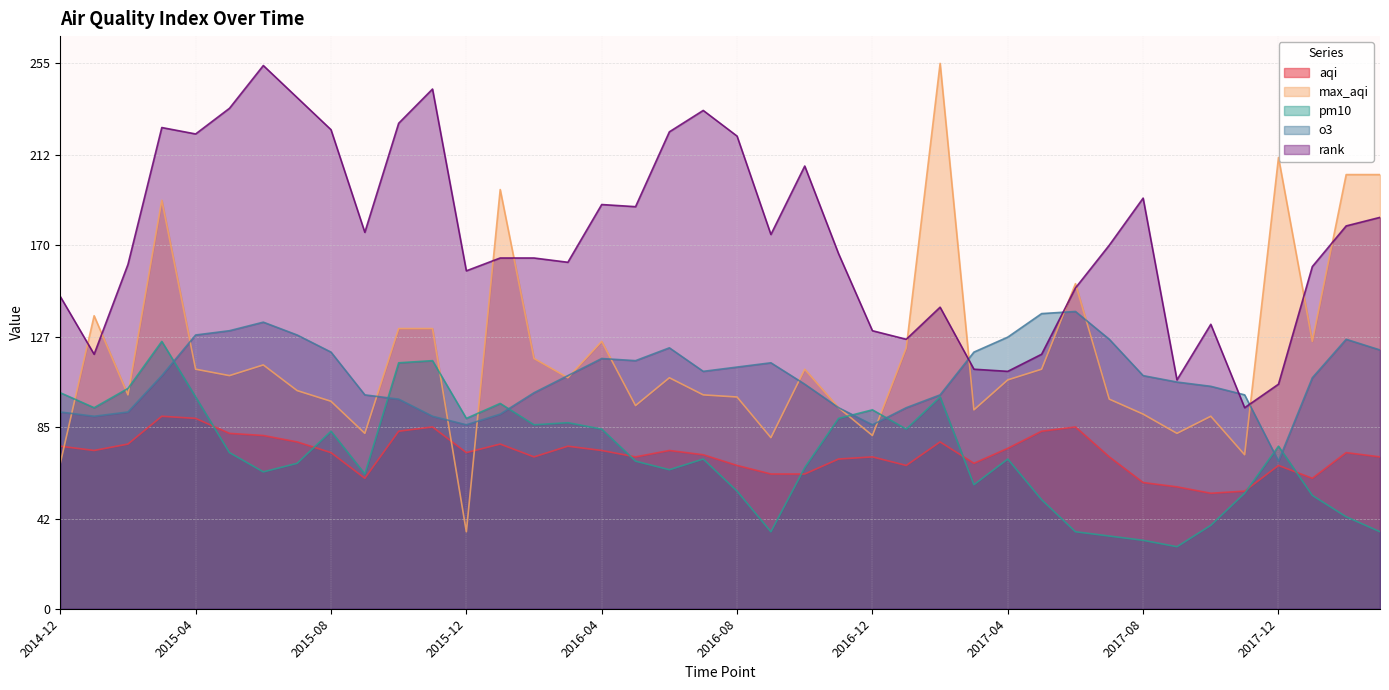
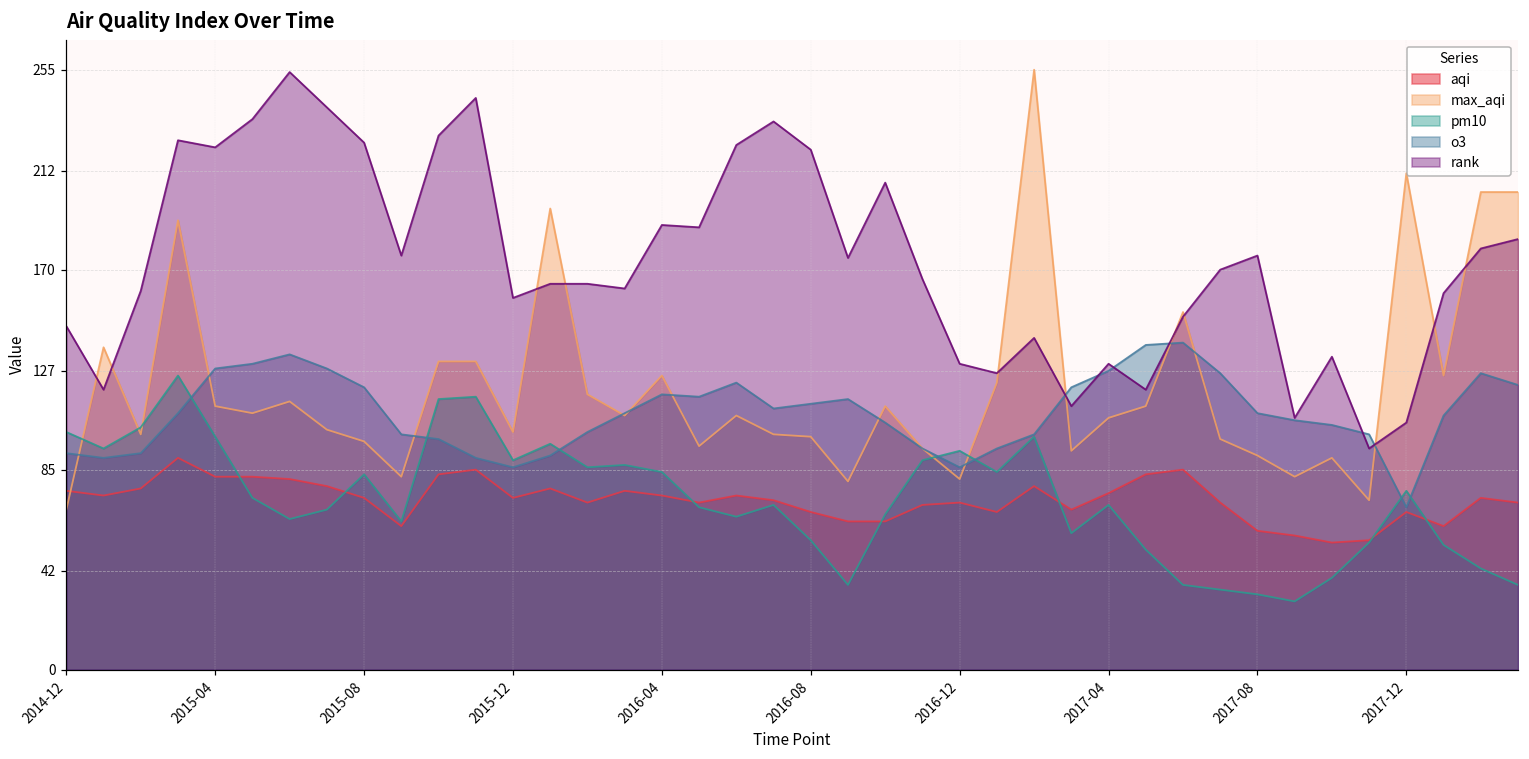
aqi, 2015-04: 89 -> 82
max_aqi, 2015-12: 36 -> 101
rank, 2017-04: 111 -> 130
rank, 2017-08: 192 -> 176
